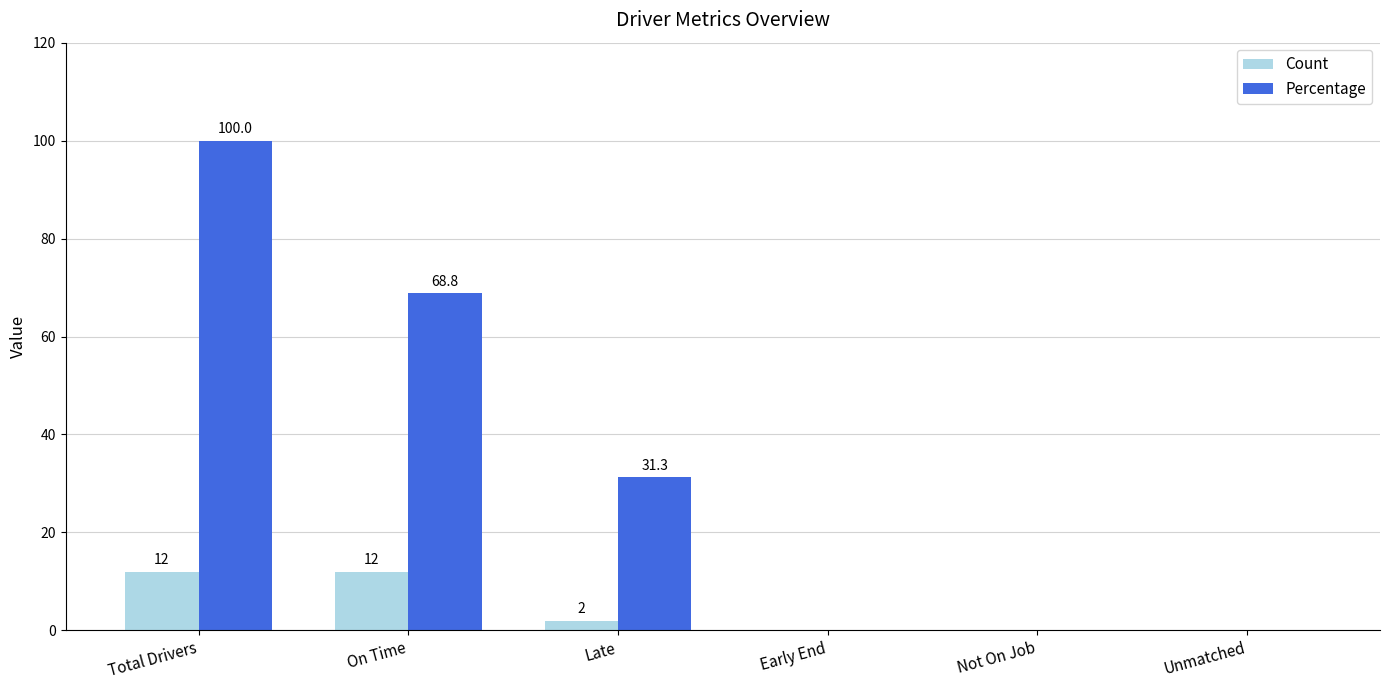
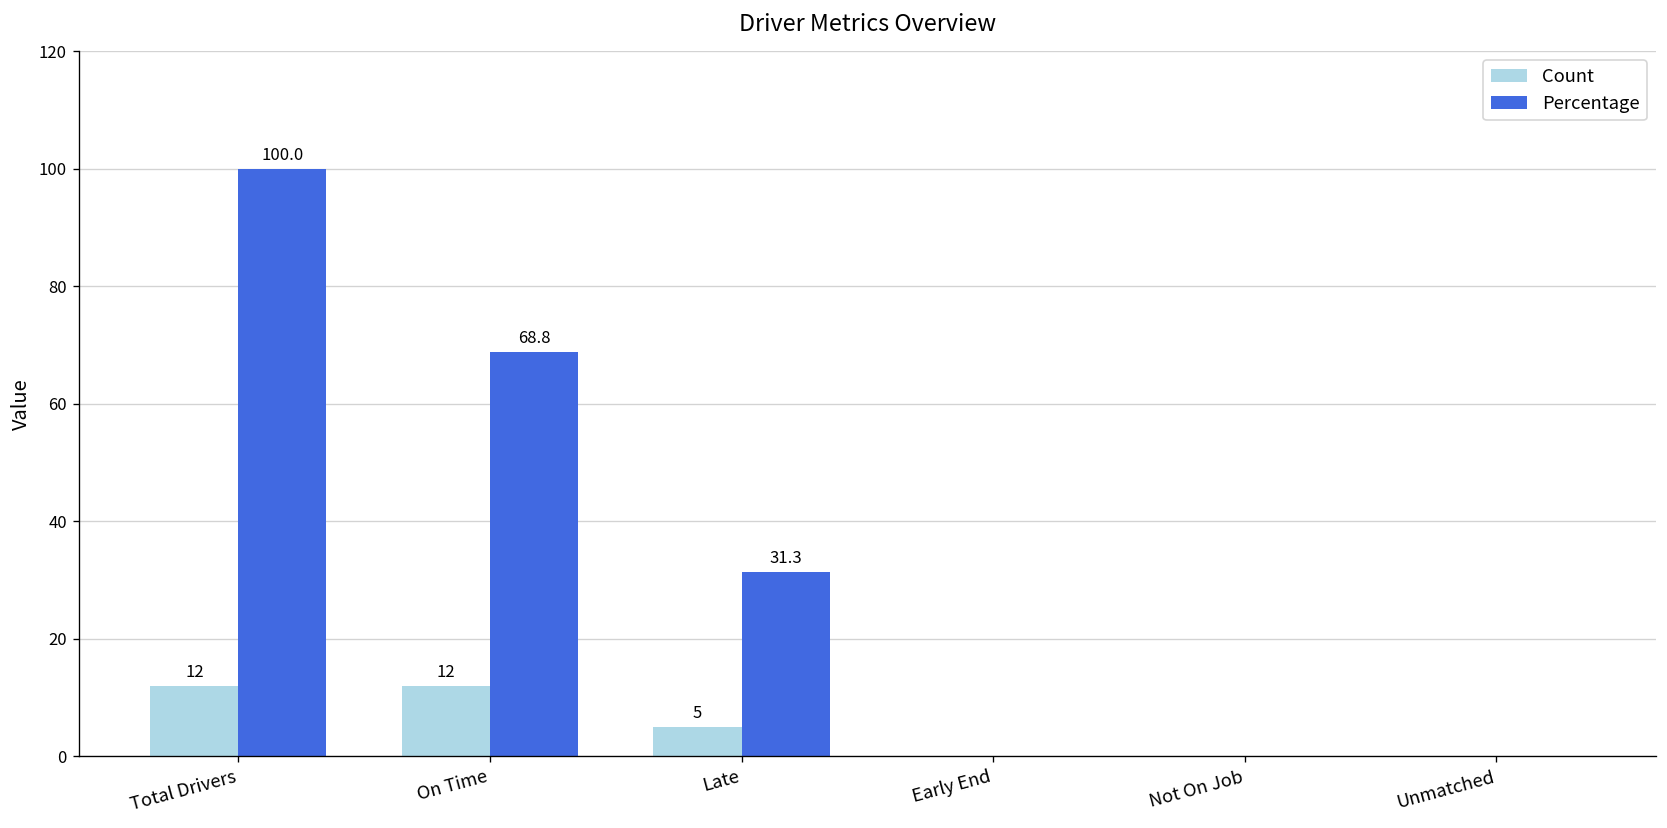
Count, Late: 2 -> 5
